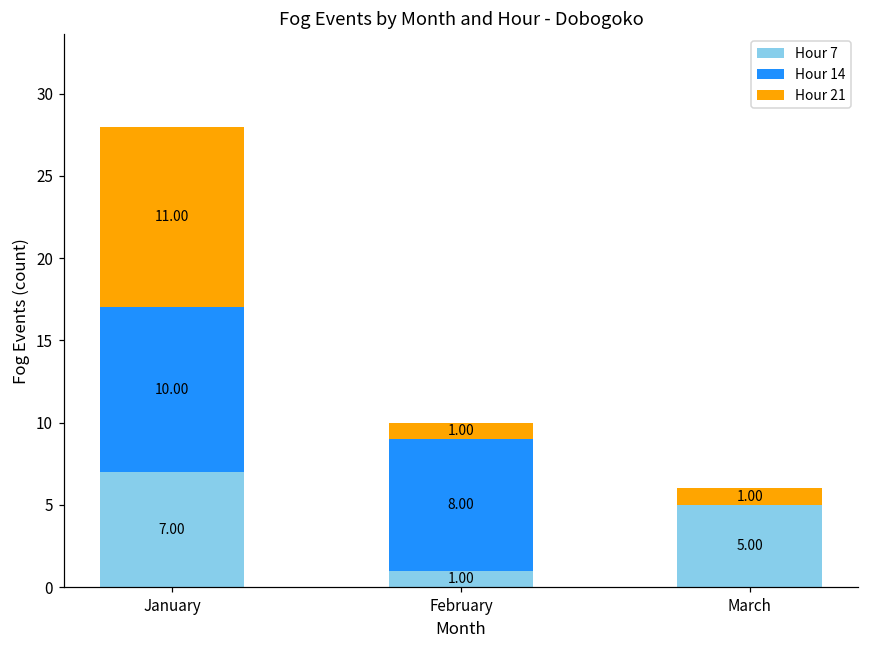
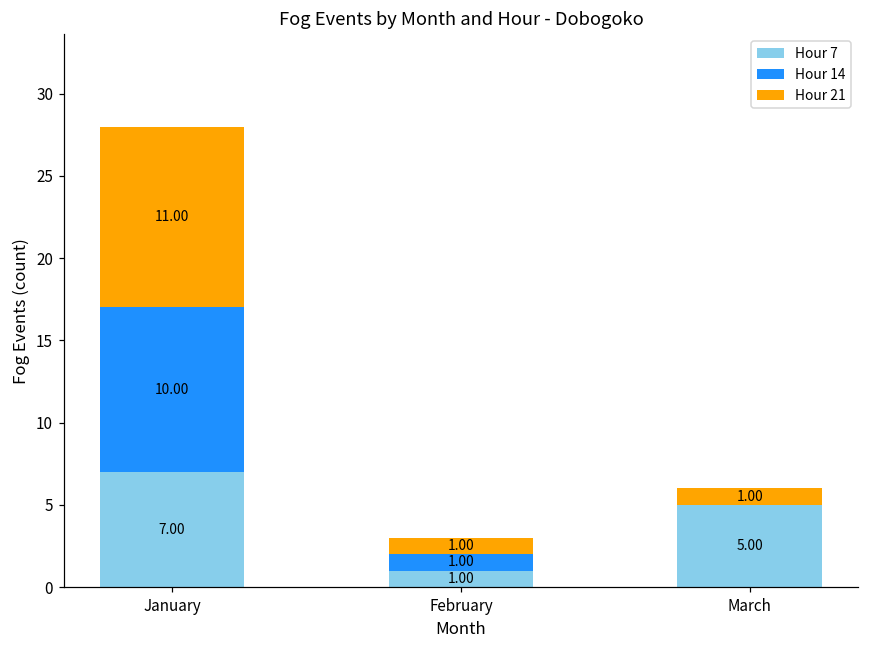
Hour 14, February: 8.00 -> 1.00
